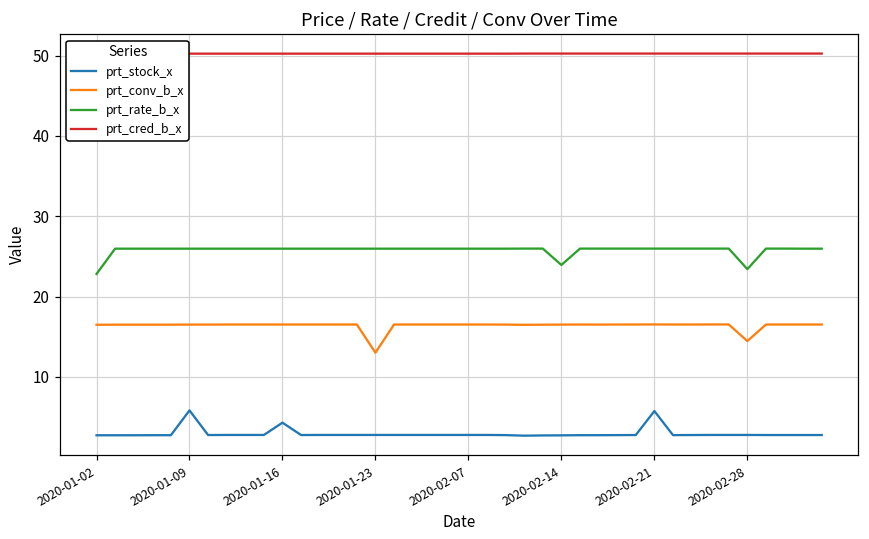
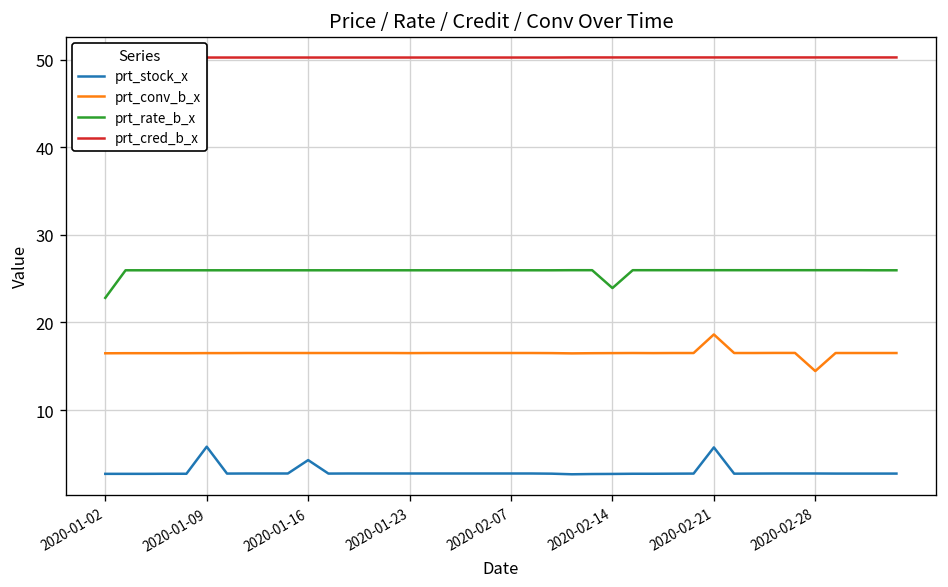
prt_conv_b_x, 2020-01-23: 13 -> 17
prt_conv_b_x, 2020-02-21: 17 -> 19
prt_rate_b_x, 2020-02-28: 23 -> 26
